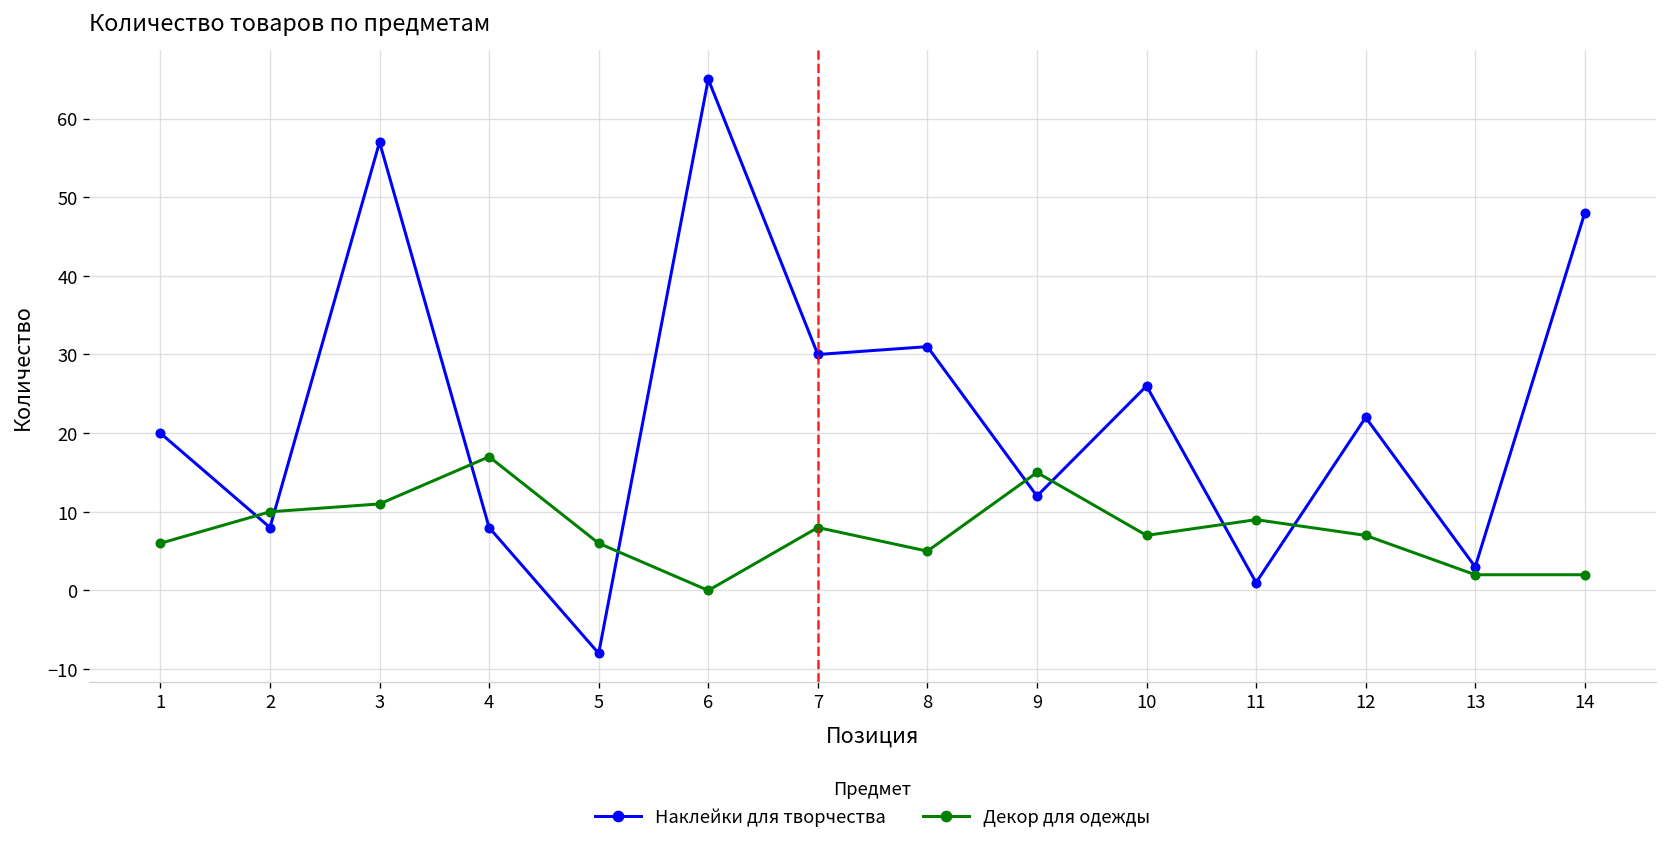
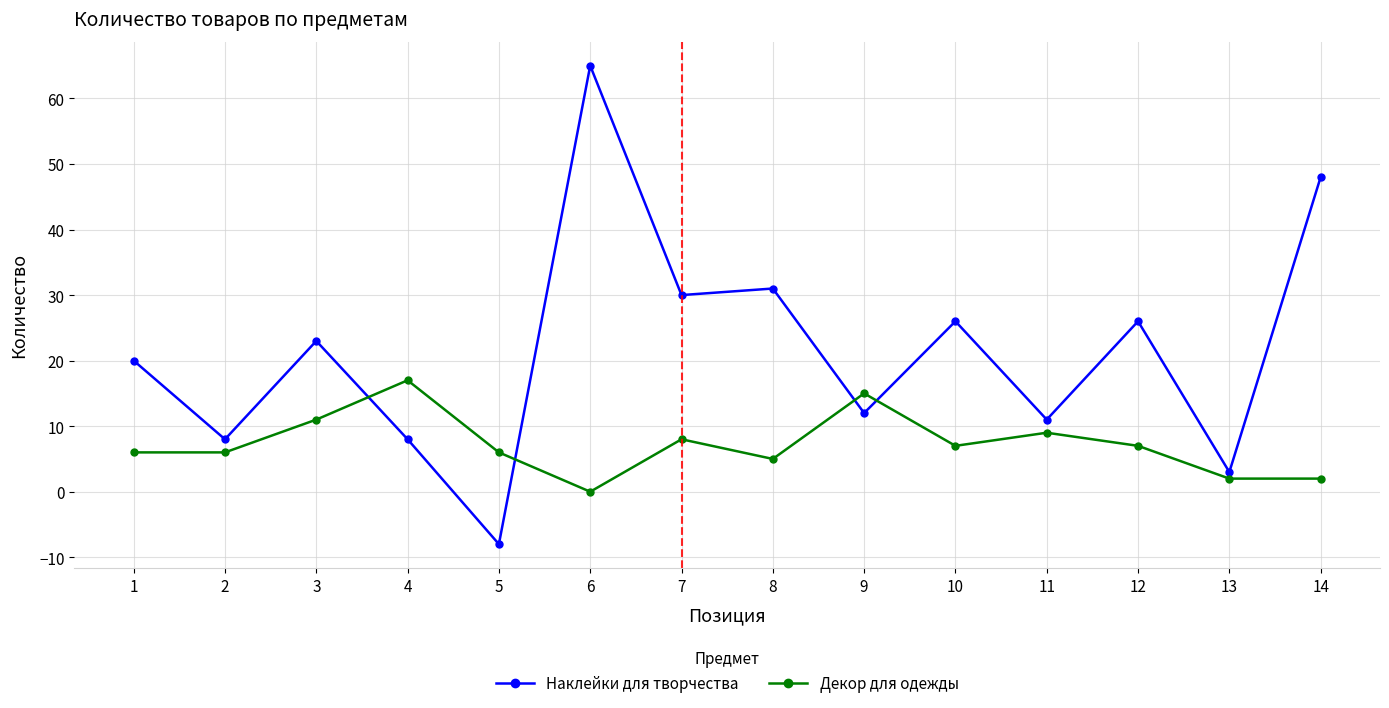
Декор для одежды, 2: 10 -> 6
Наклейки для творчества, 3: 57 -> 23
Наклейки для творчества, 11: 1 -> 11
Наклейки для творчества, 12: 22 -> 26
